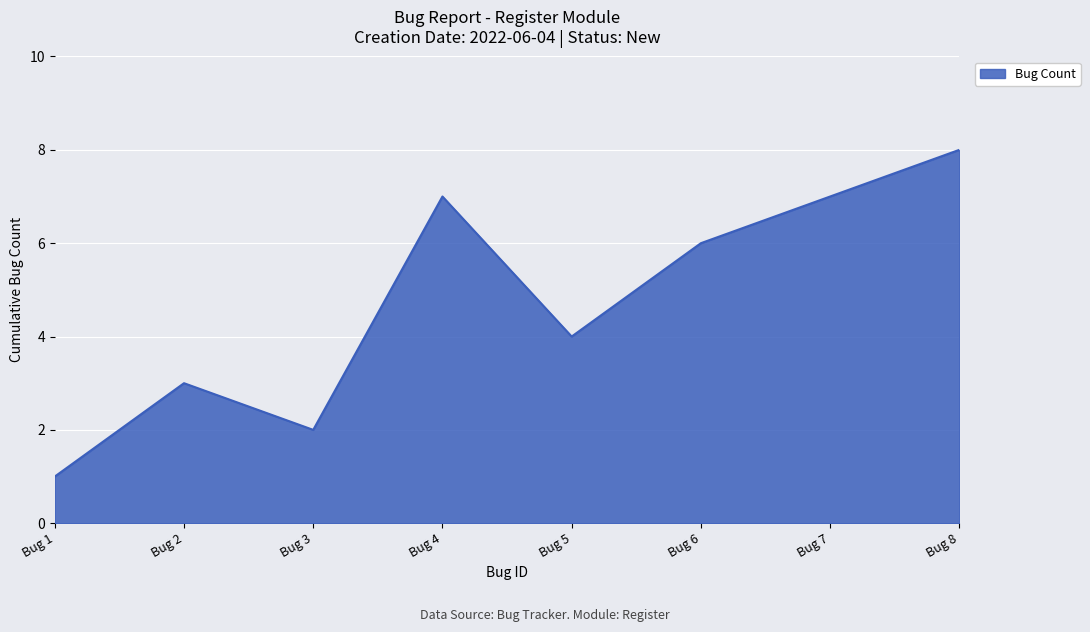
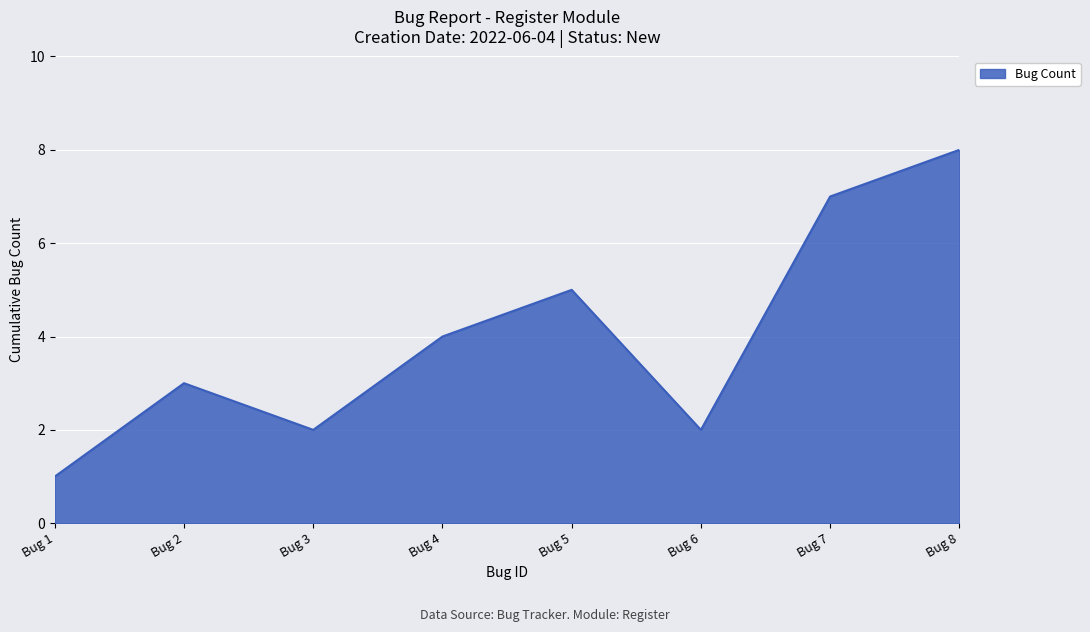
Bug 4: 7 -> 4
Bug 5: 4 -> 5
Bug 6: 6 -> 2
